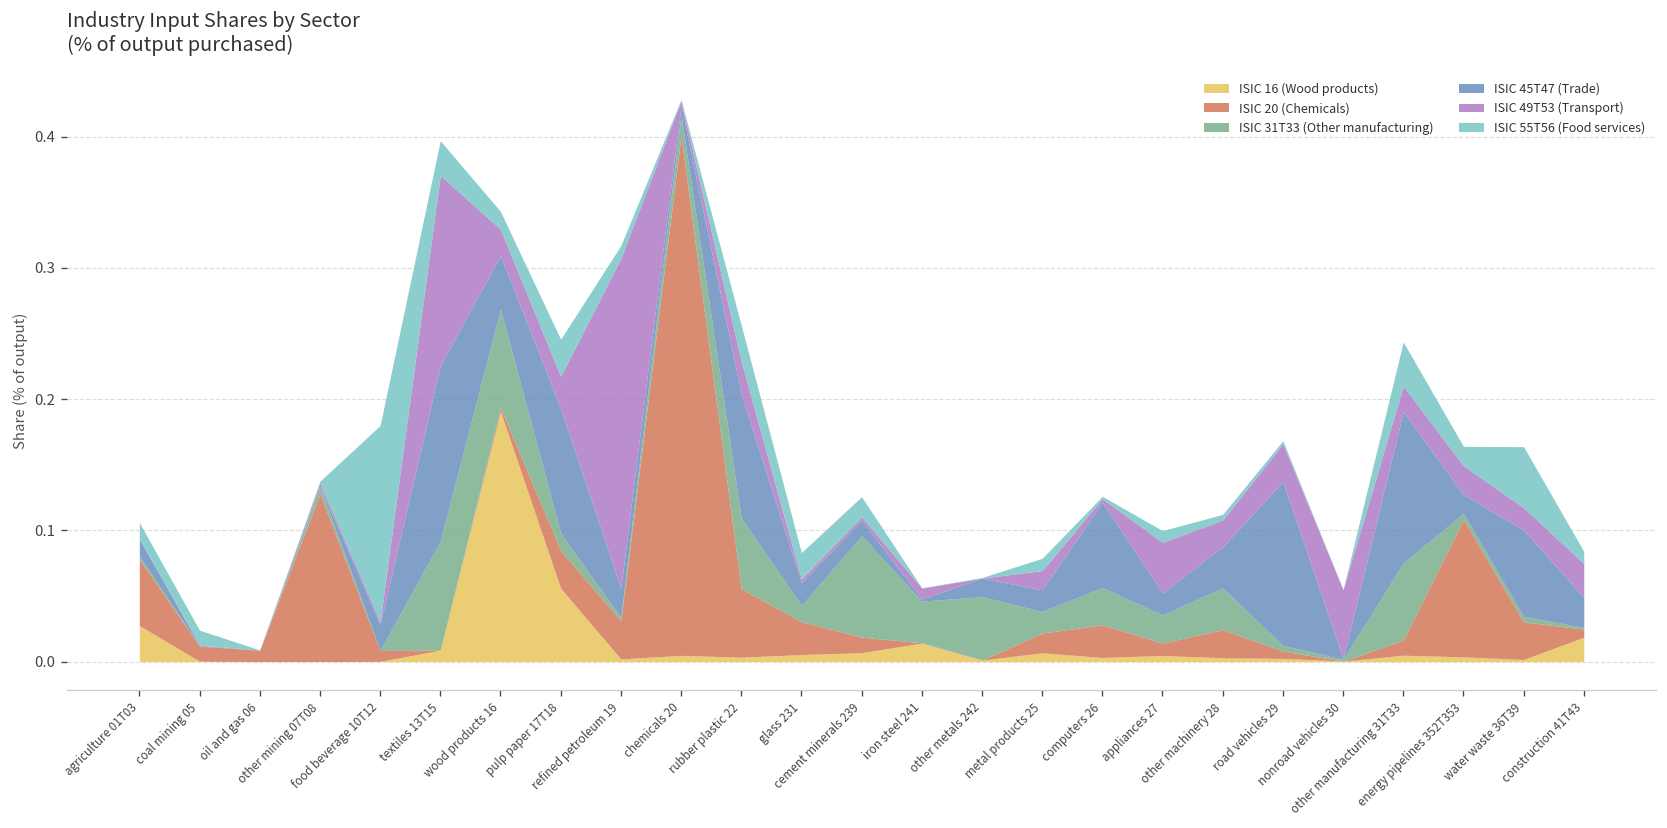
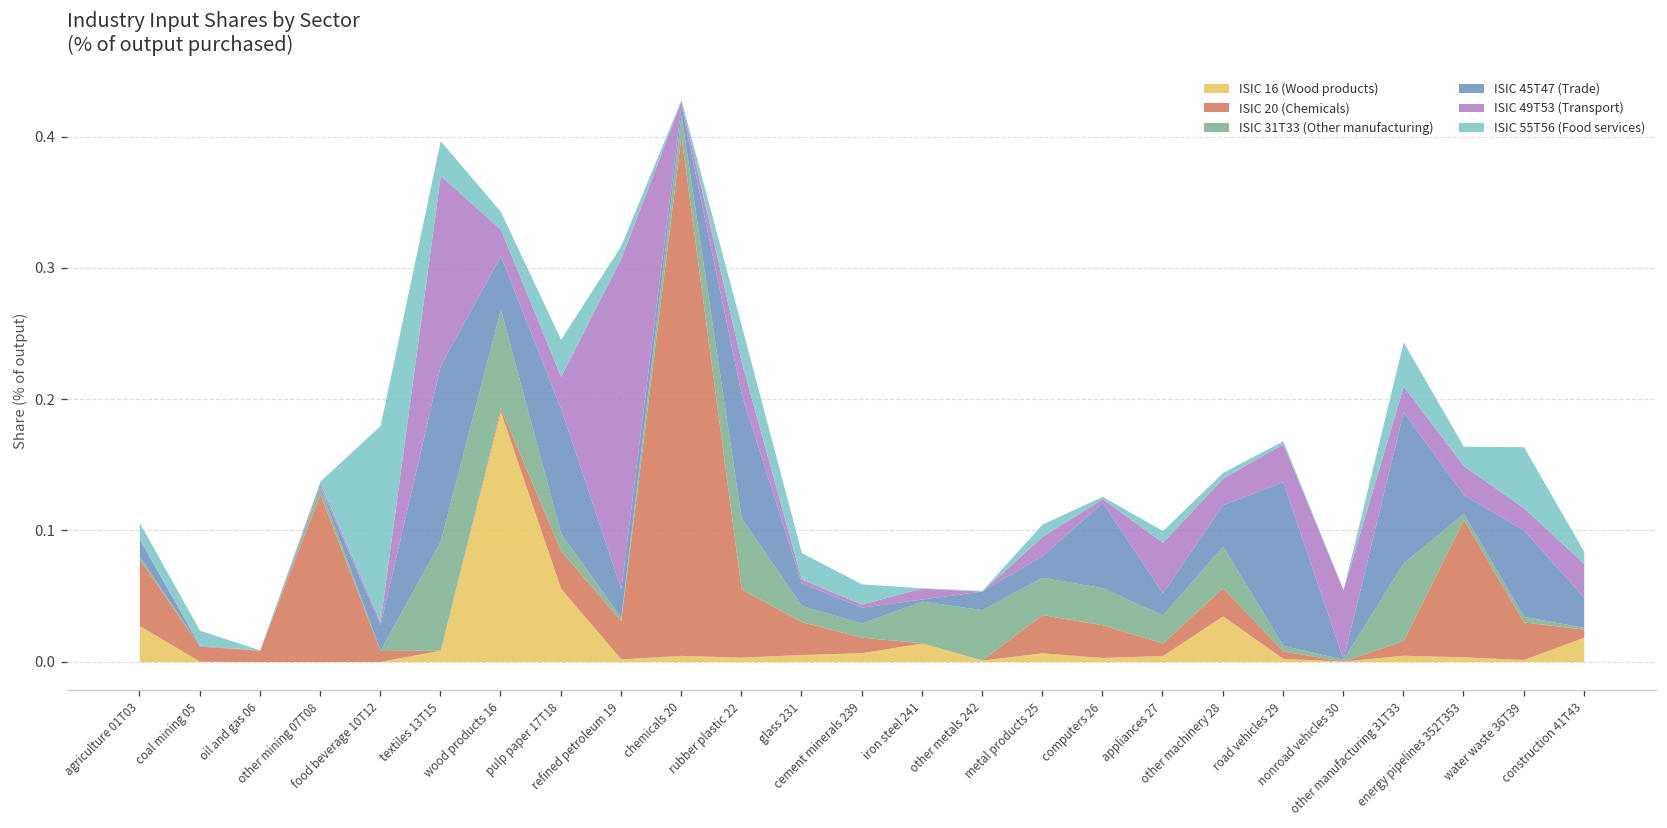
ISIC 31T33 (Other manufacturing), cement minerals 239: 0.077 -> 0.011
ISIC 31T33 (Other manufacturing), other metals 242: 0.048 -> 0.038
ISIC 20 (Chemicals), metal products 25: 0.015 -> 0.029
ISIC 31T33 (Other manufacturing), metal products 25: 0.016 -> 0.028
ISIC 16 (Wood products), other machinery 28: 0.003 -> 0.035
